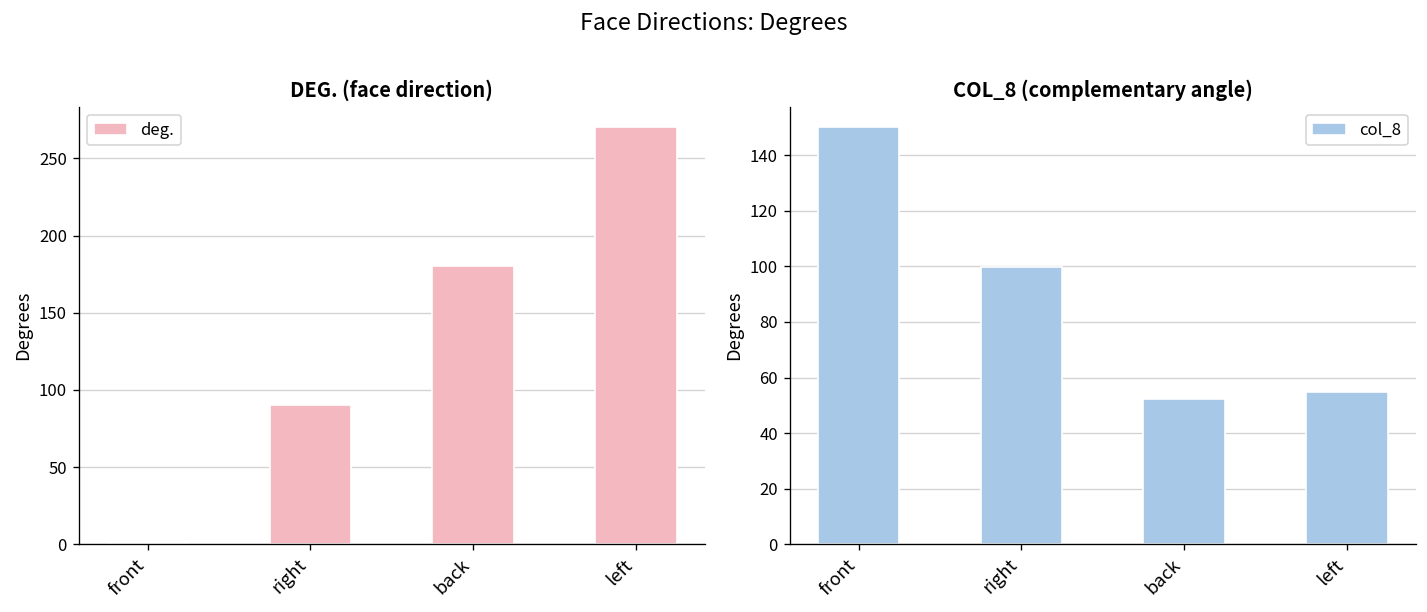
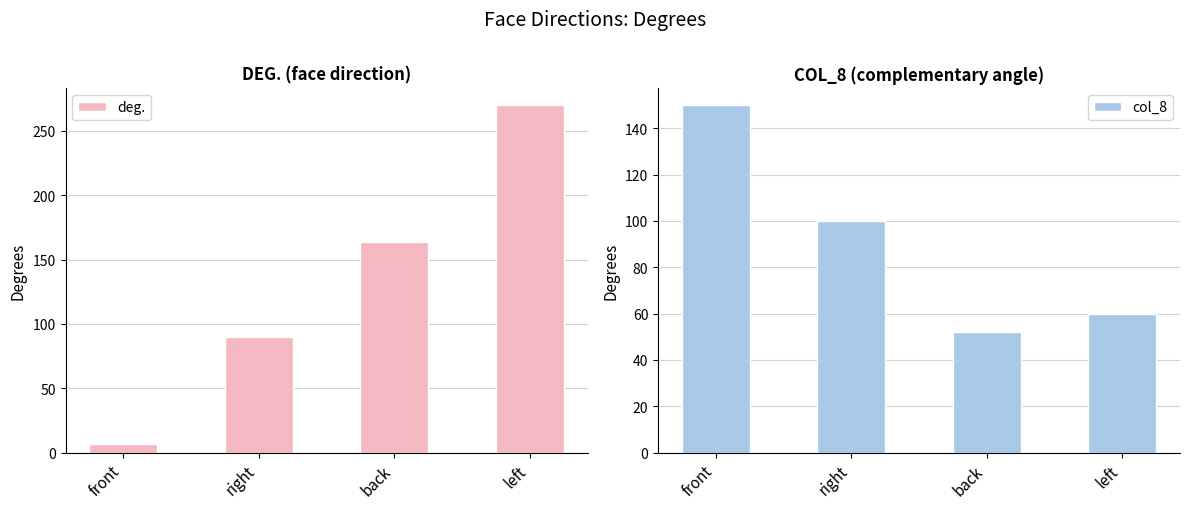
DEG. (face direction), front: 0 -> 7
DEG. (face direction), back: 180 -> 164
COL_8 (complementary angle), left: 55 -> 60
